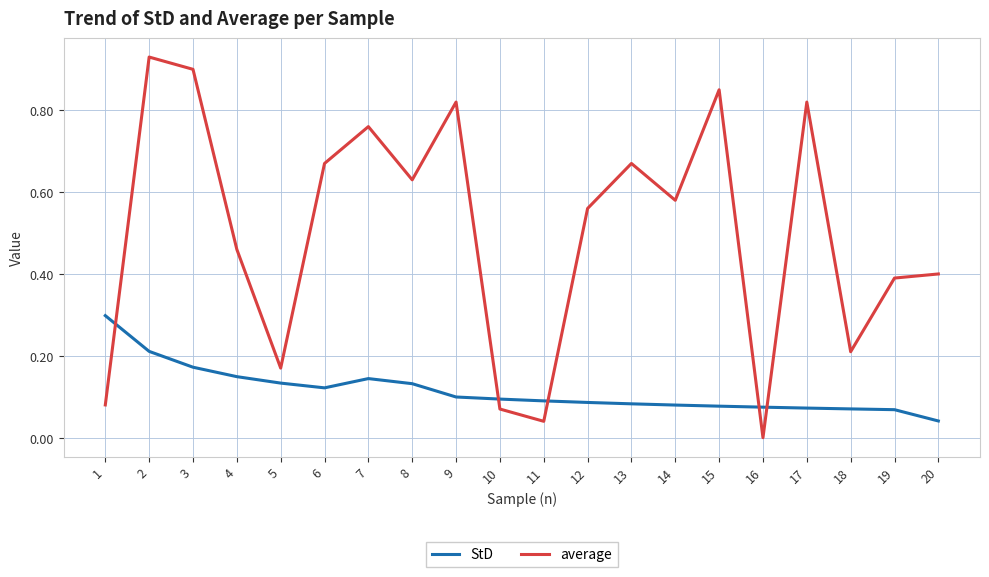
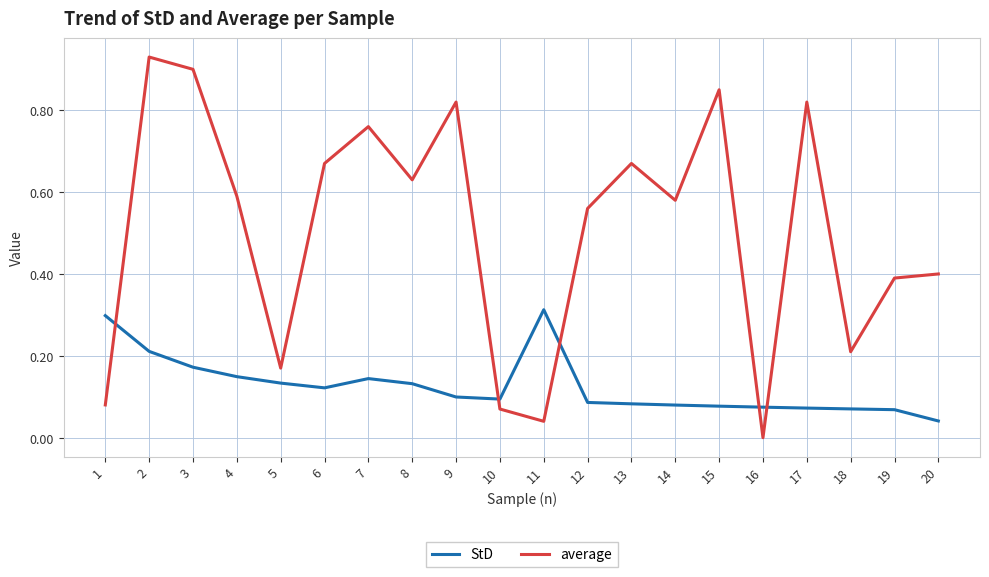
average, 4: 0.46 -> 0.59
StD, 11: 0.09 -> 0.31
